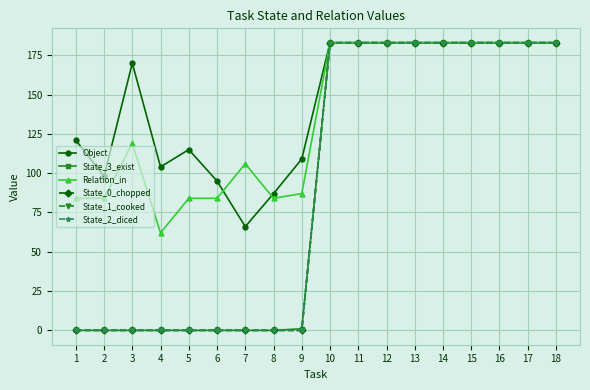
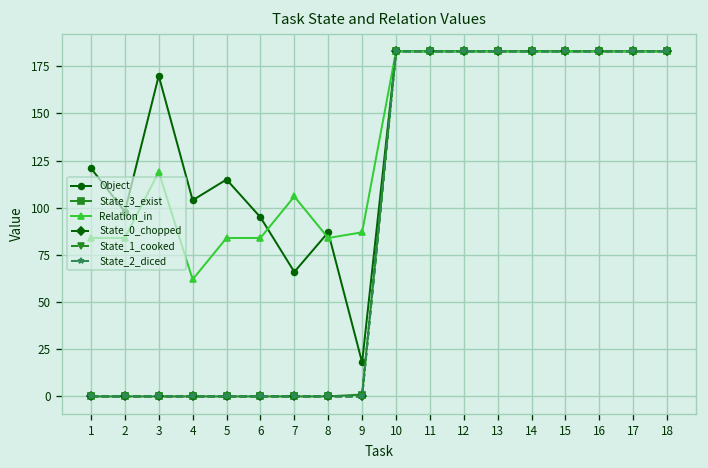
Object, 9: 109 -> 18
